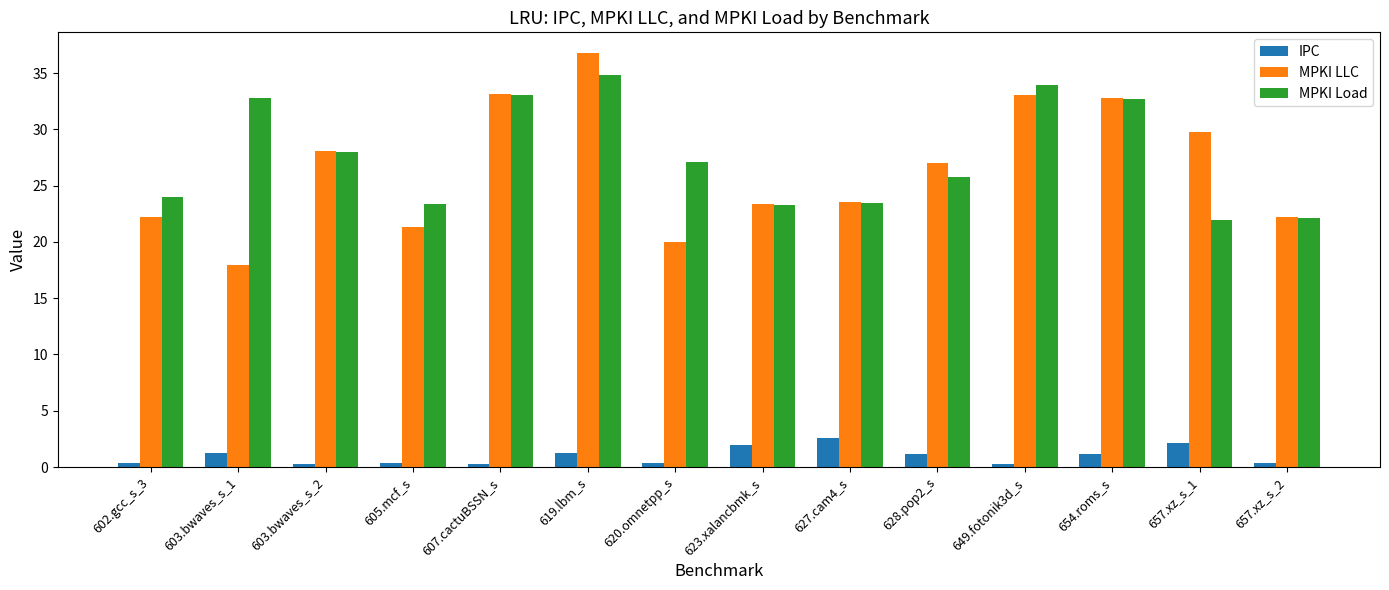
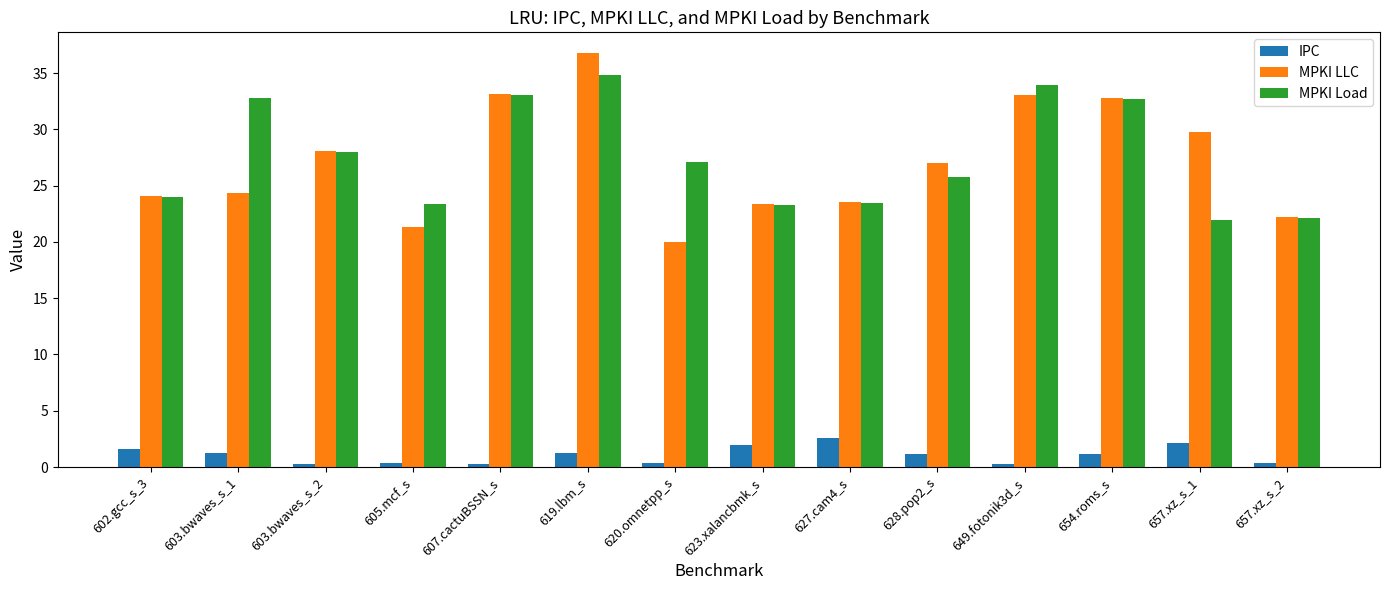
IPC, 602.gcc_s_3: 0.4 -> 1.6
MPKI LLC, 602.gcc_s_3: 22.2 -> 24.1
MPKI LLC, 603.bwaves_s_1: 18.0 -> 24.4
